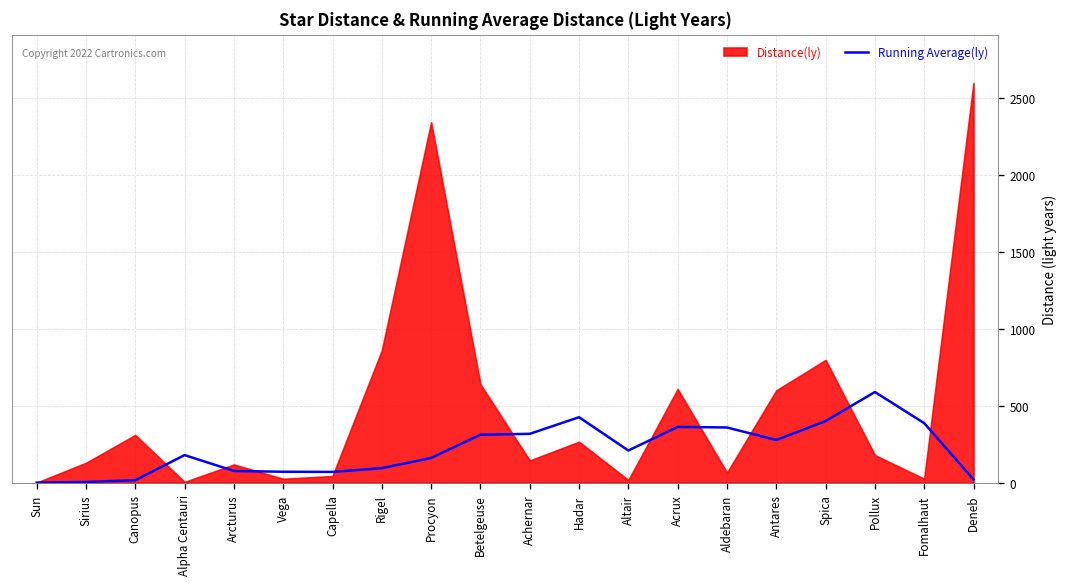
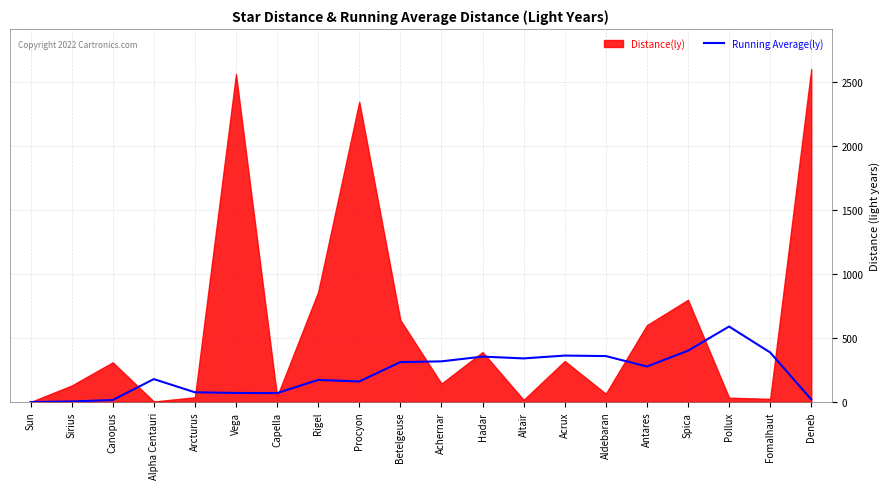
Distance(ly), Arcturus: 120 -> 40
Distance(ly), Vega: 30 -> 2560
Running Average(ly), Rigel: 90 -> 170
Running Average(ly), Hadar: 430 -> 350
Distance(ly), Hadar: 270 -> 390
Running Average(ly), Altair: 210 -> 340
Distance(ly), Acrux: 610 -> 320
Distance(ly), Pollux: 180 -> 30
